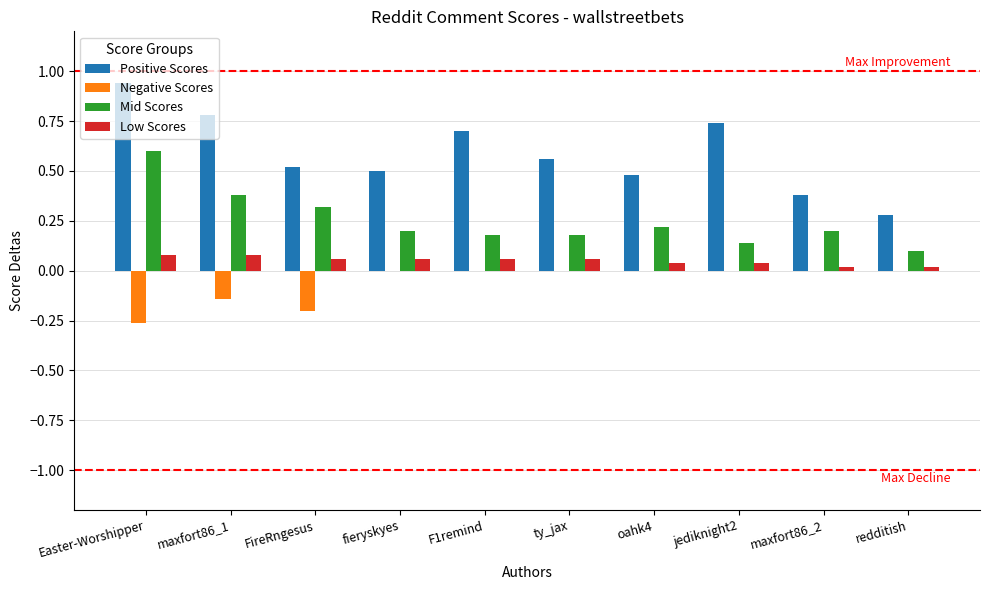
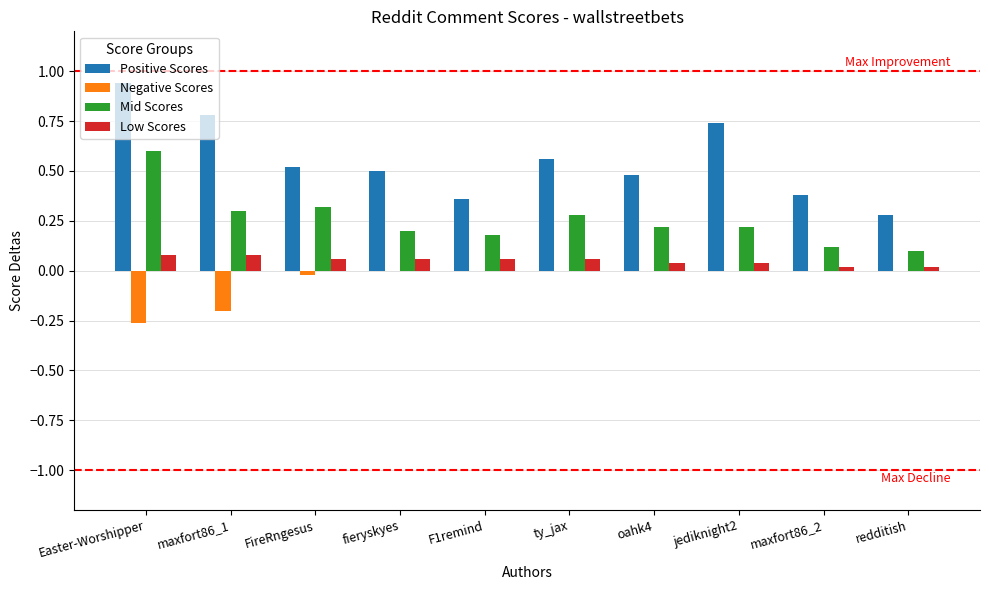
Negative Scores, maxfort86_1: -0.14 -> -0.20
Mid Scores, maxfort86_1: 0.38 -> 0.30
Negative Scores, FireRngesus: -0.20 -> -0.02
Positive Scores, F1remind: 0.70 -> 0.36
Mid Scores, ty_jax: 0.18 -> 0.28
Mid Scores, jediknight2: 0.14 -> 0.22
Mid Scores, maxfort86_2: 0.20 -> 0.12
